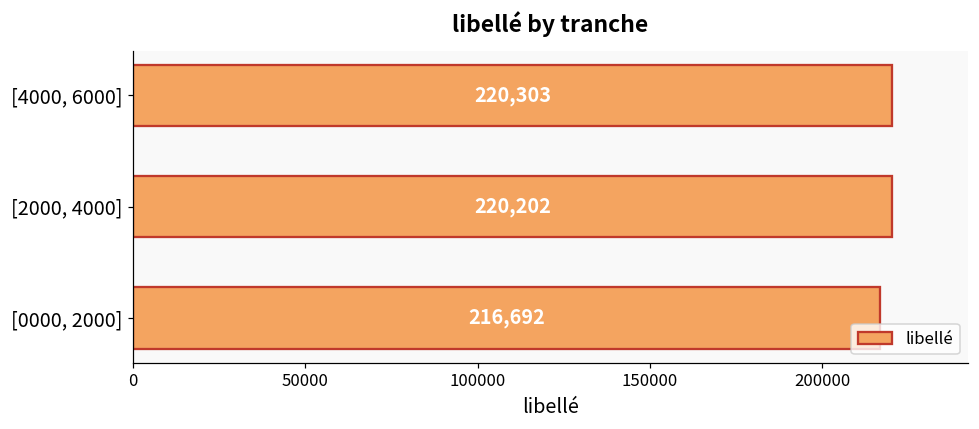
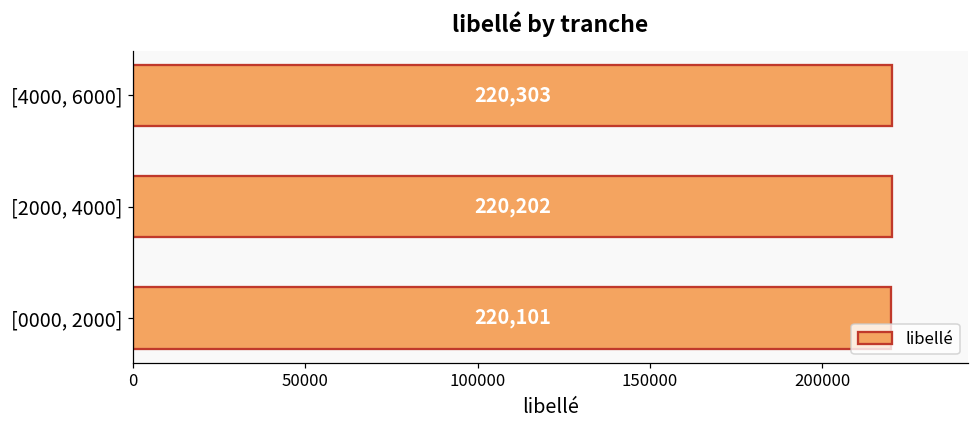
[0000, 2000]: 216,692 -> 220,101
